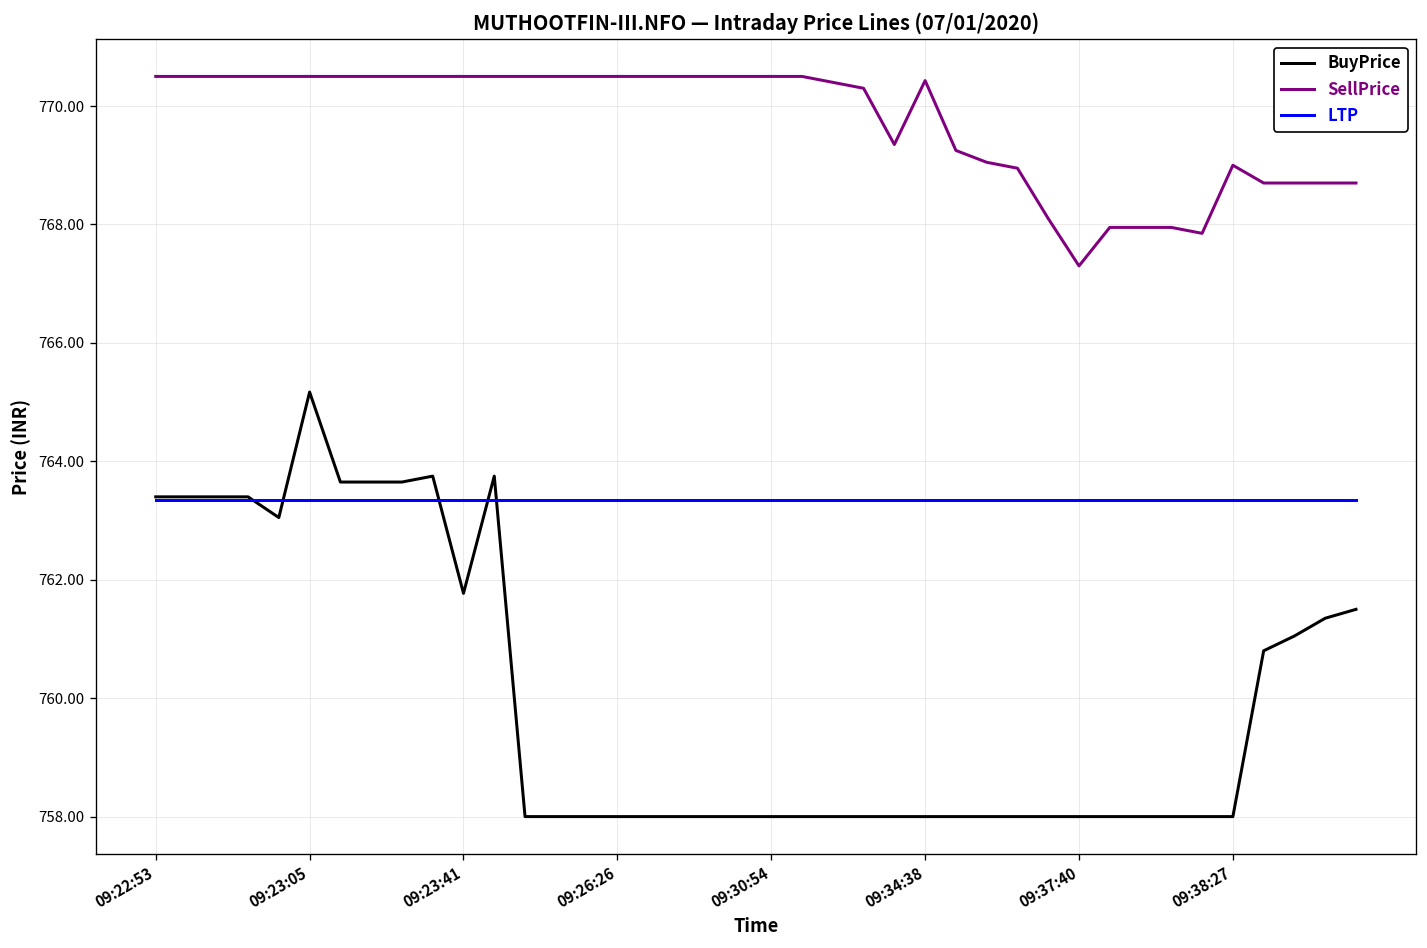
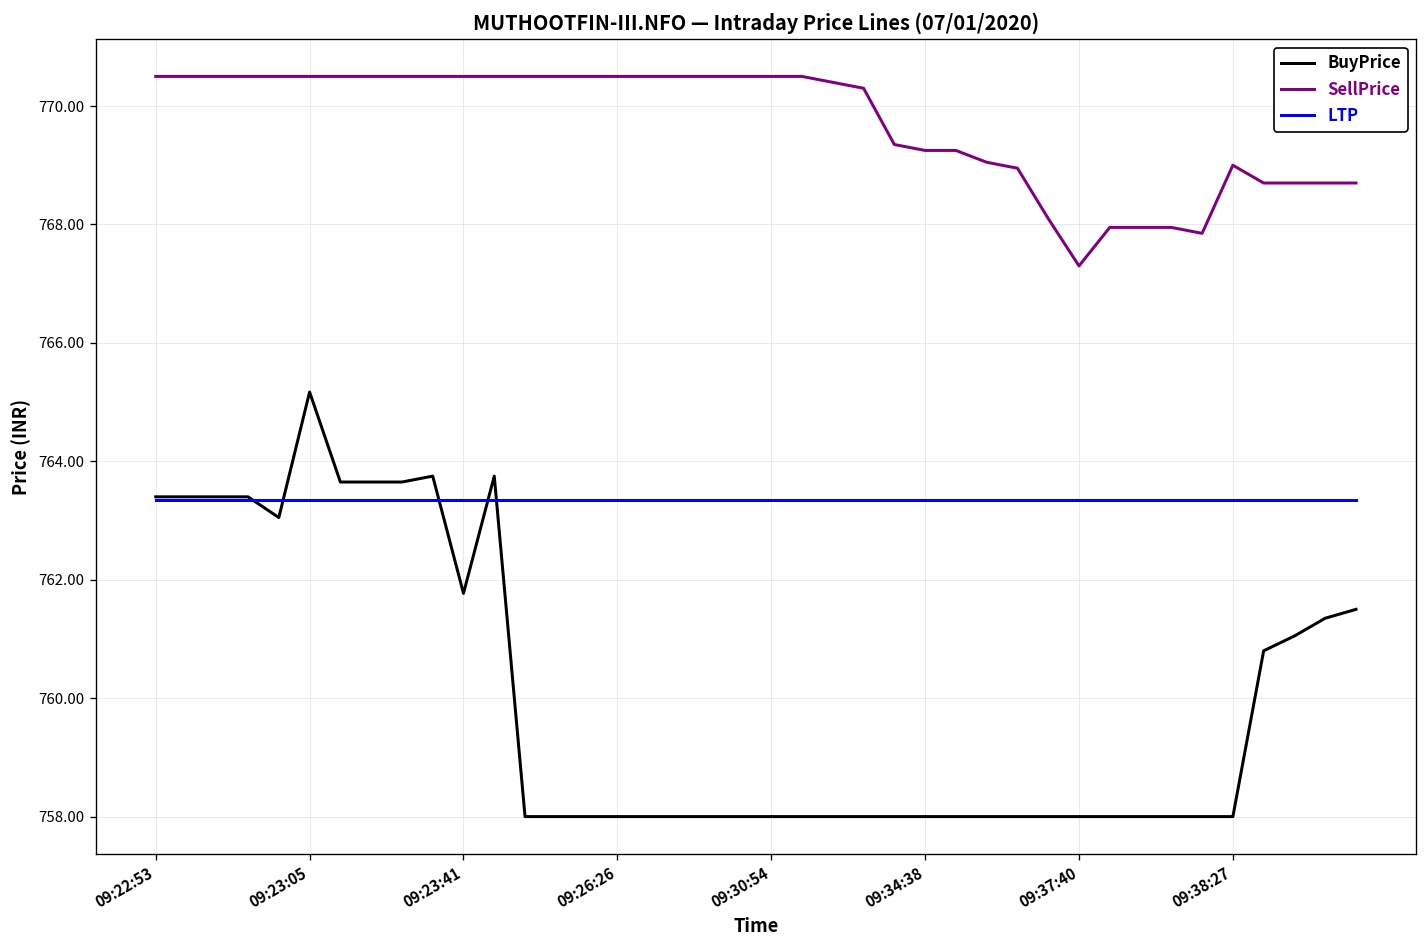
SellPrice, 09:34:38: 770.4 -> 769.3
